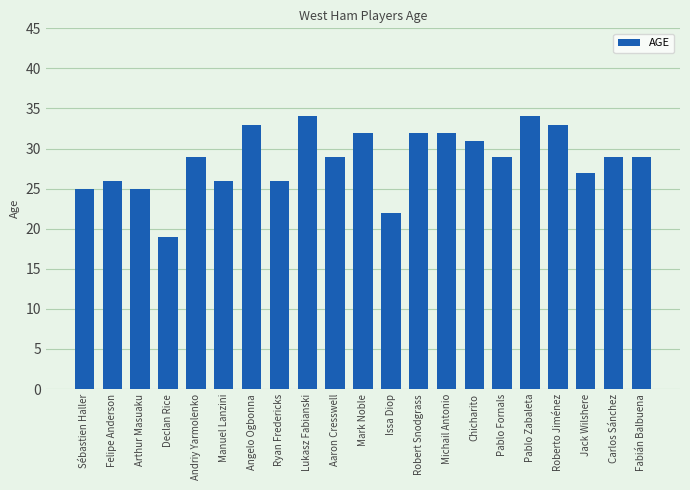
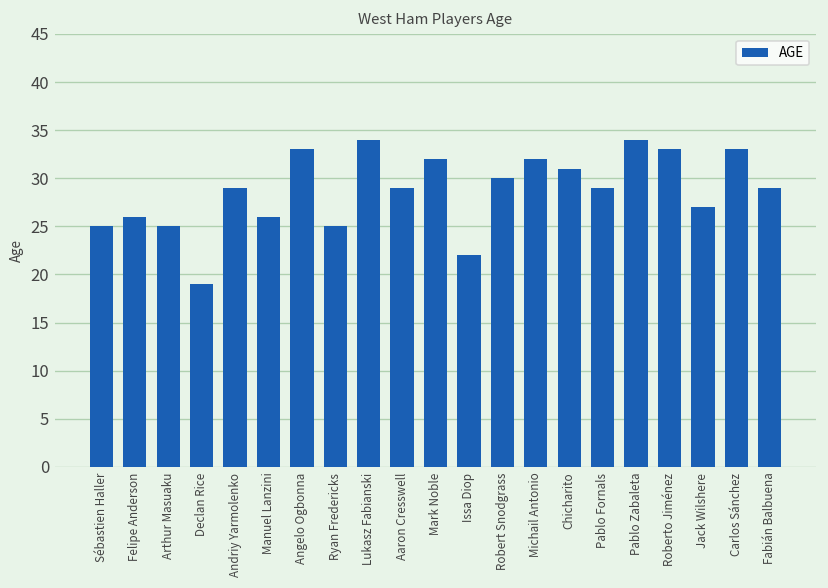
Ryan Fredericks: 26 -> 25
Robert Snodgrass: 32 -> 30
Carlos Sánchez: 29 -> 33
